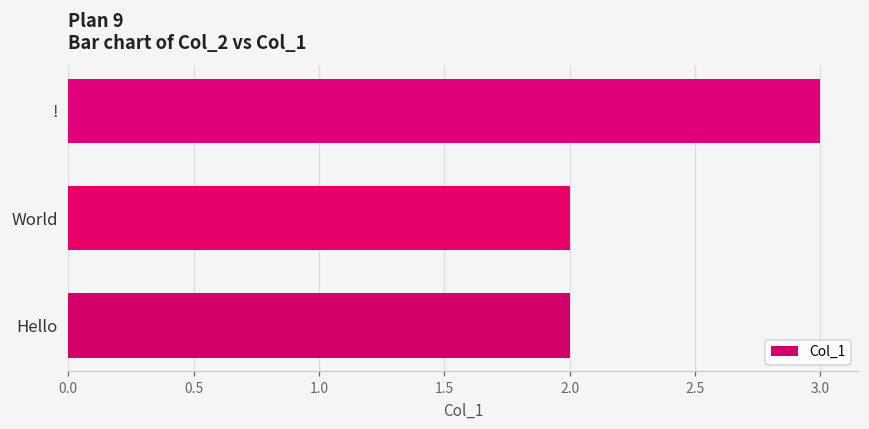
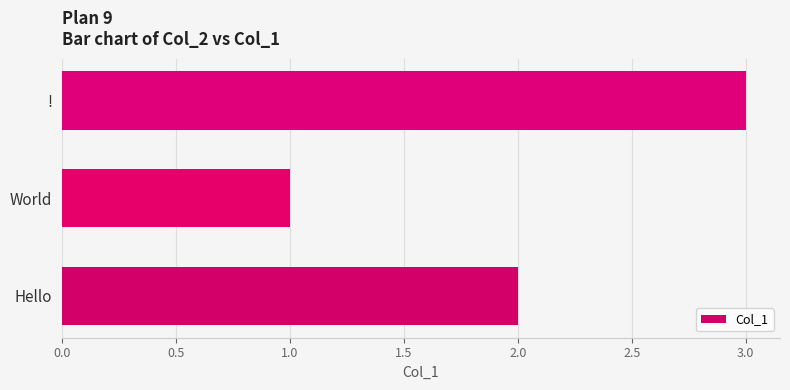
World: 2 -> 1
